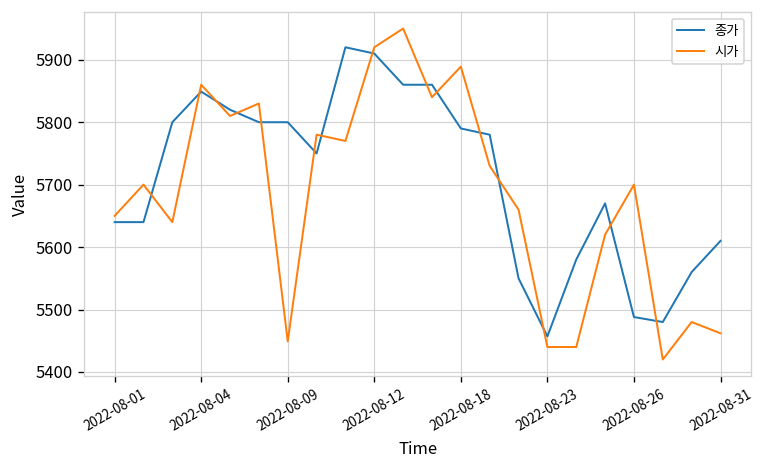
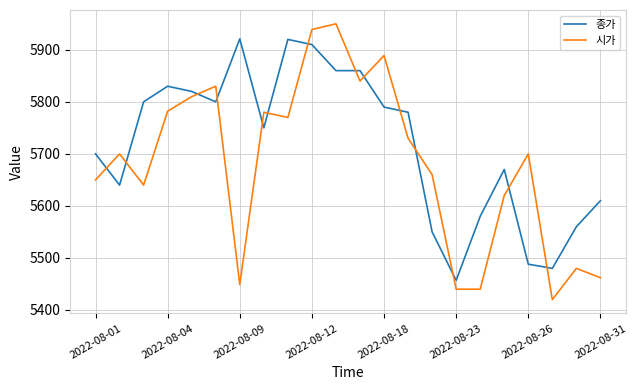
종가, 2022-08-01: 5640 -> 5700
종가, 2022-08-04: 5850 -> 5830
시가, 2022-08-04: 5860 -> 5780
종가, 2022-08-09: 5800 -> 5920
시가, 2022-08-12: 5920 -> 5940
